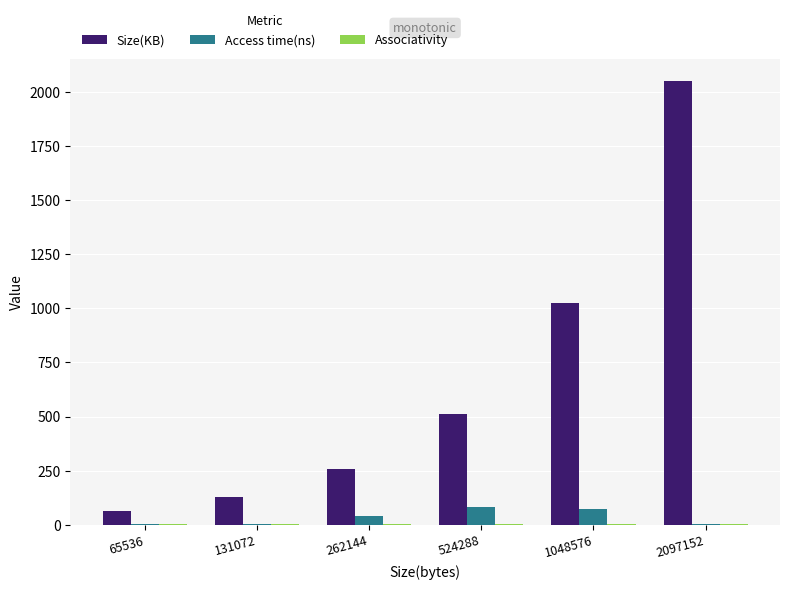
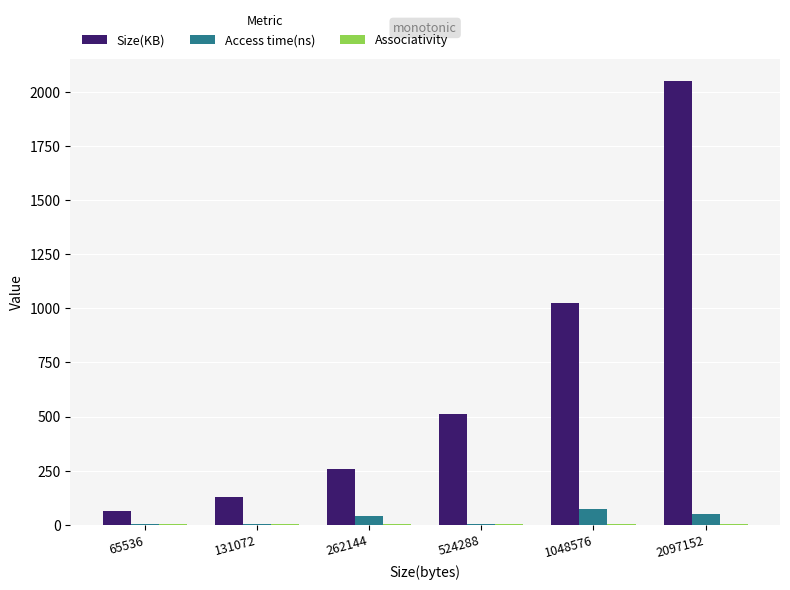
Access time(ns), 524288: 80 -> 0
Access time(ns), 2097152: 10 -> 50
